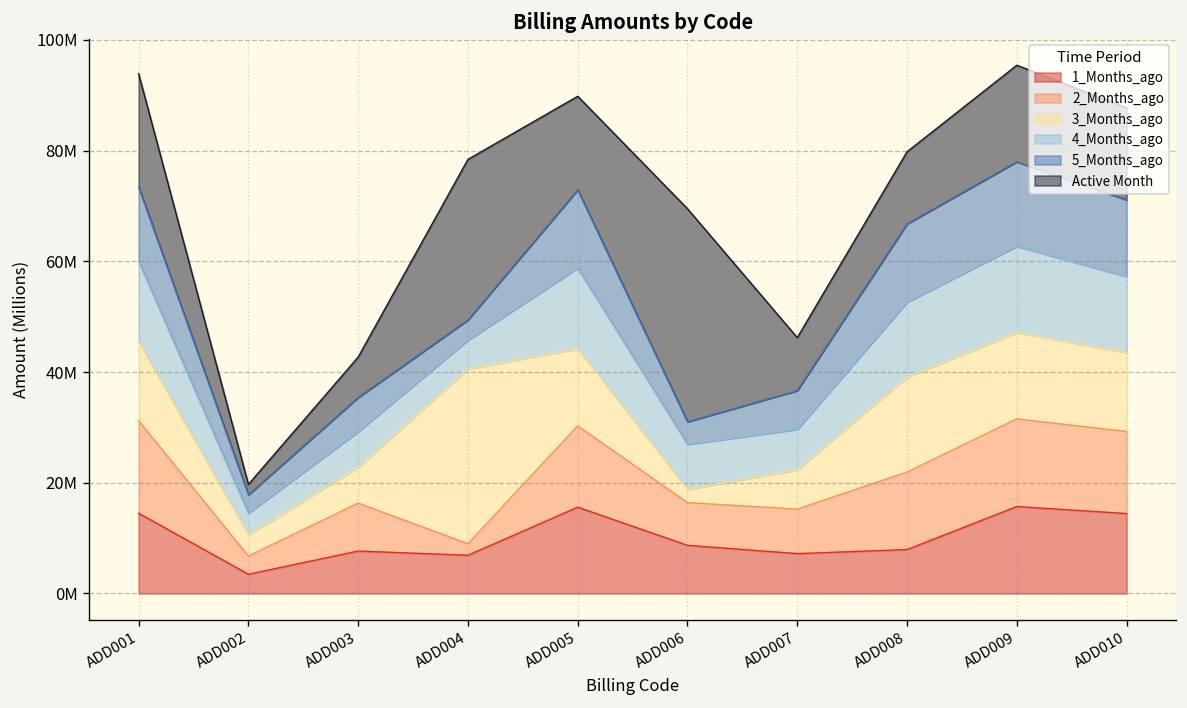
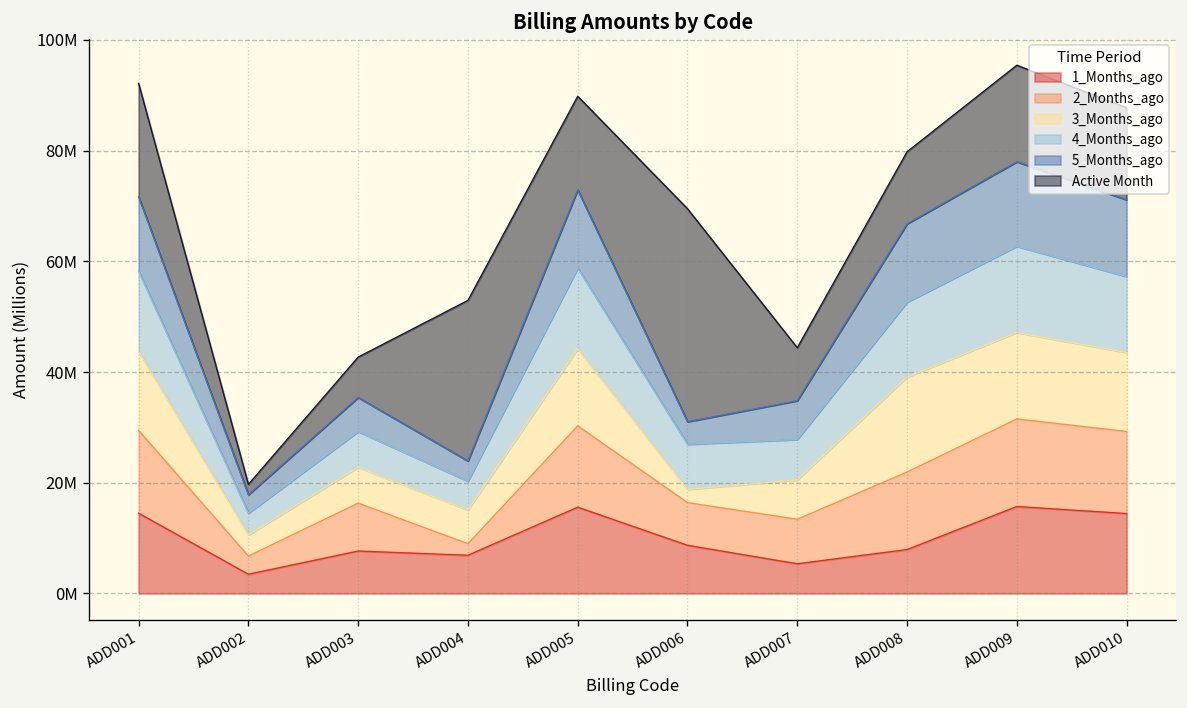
2_Months_ago, ADD001: 17000000 -> 15000000
3_Months_ago, ADD004: 32000000 -> 6000000
1_Months_ago, ADD007: 7000000 -> 5000000
